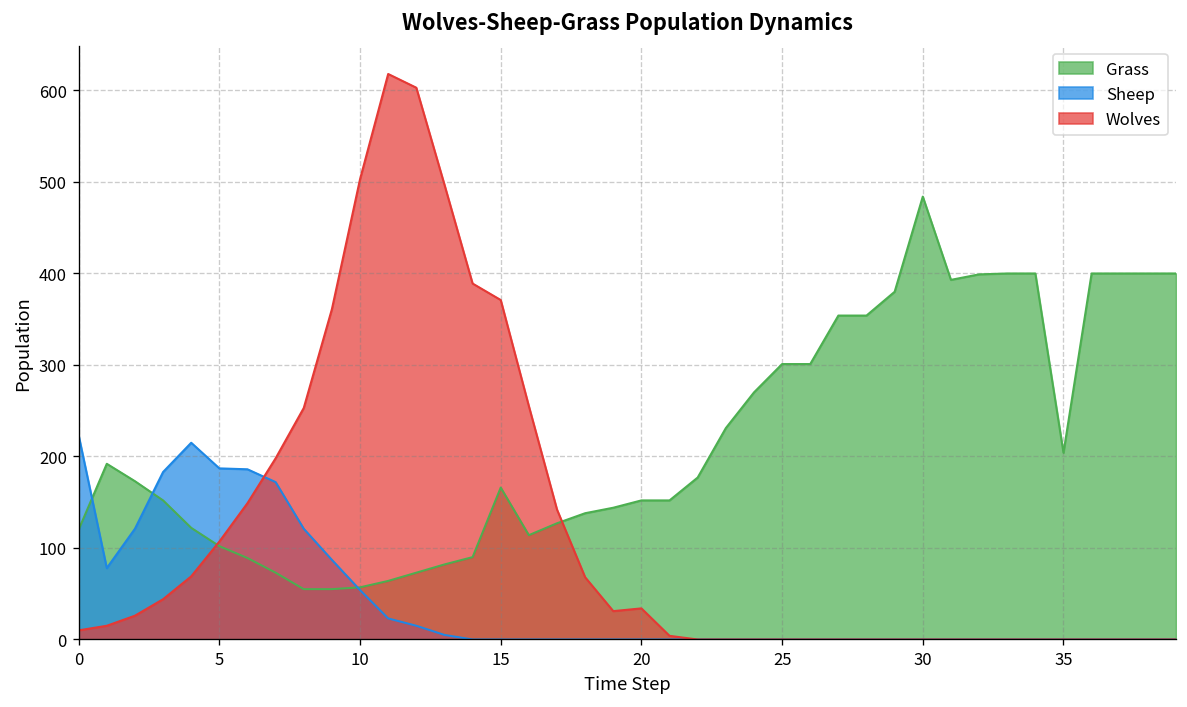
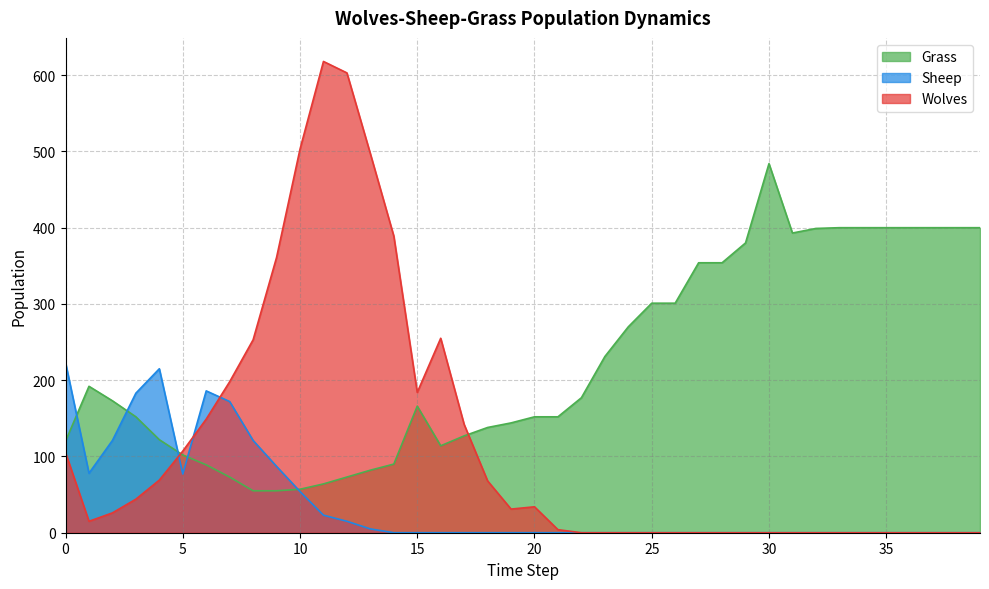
Wolves, 0: 10 -> 110
Sheep, 5: 190 -> 80
Wolves, 15: 370 -> 180
Grass, 35: 200 -> 400
